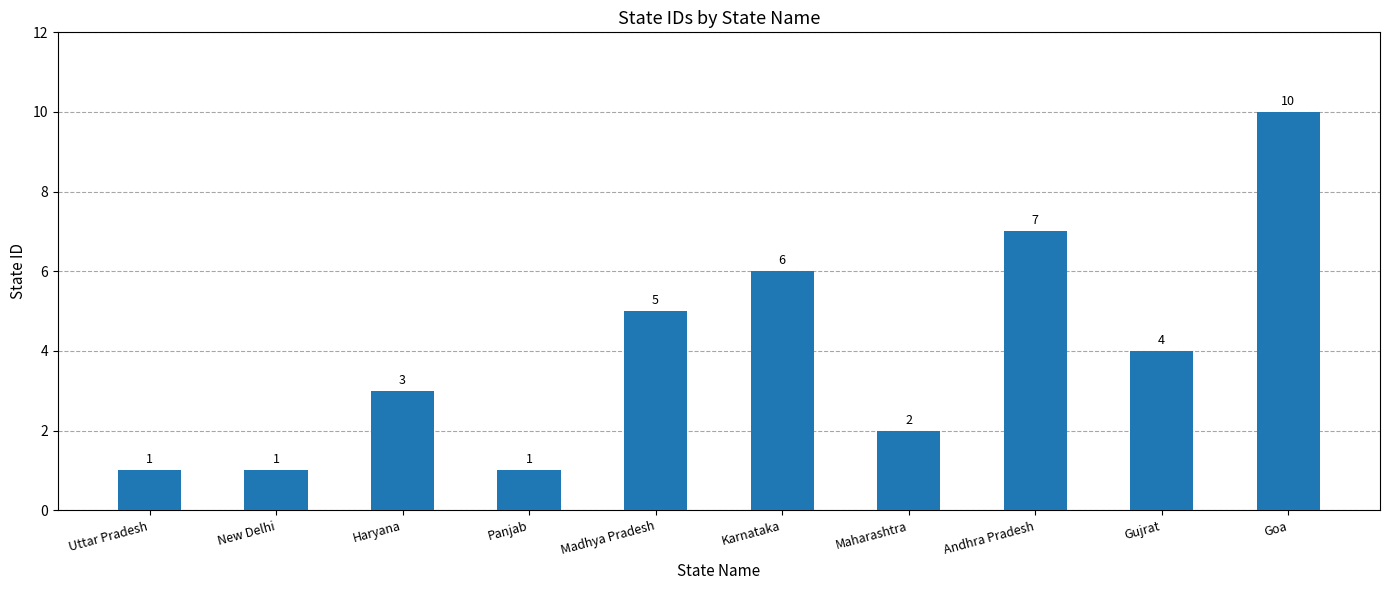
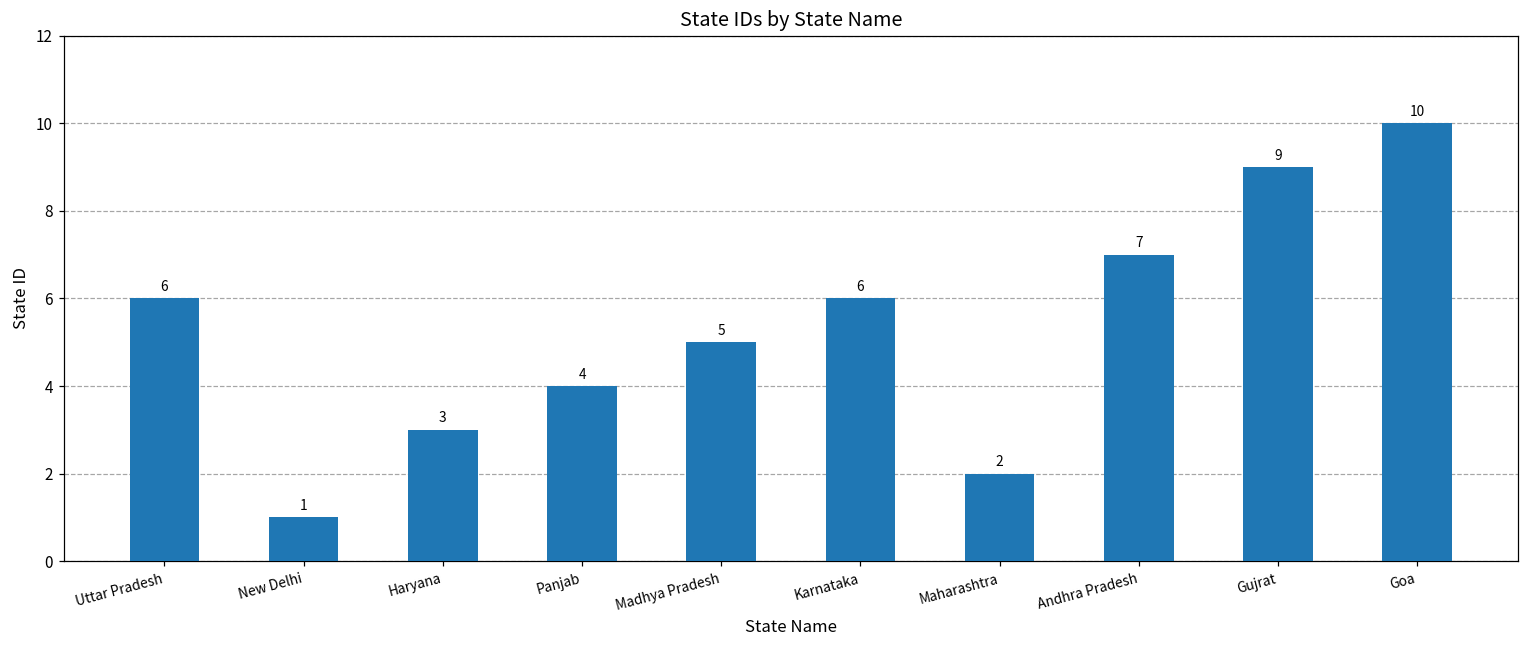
Uttar Pradesh: 1 -> 6
Panjab: 1 -> 4
Gujrat: 4 -> 9
